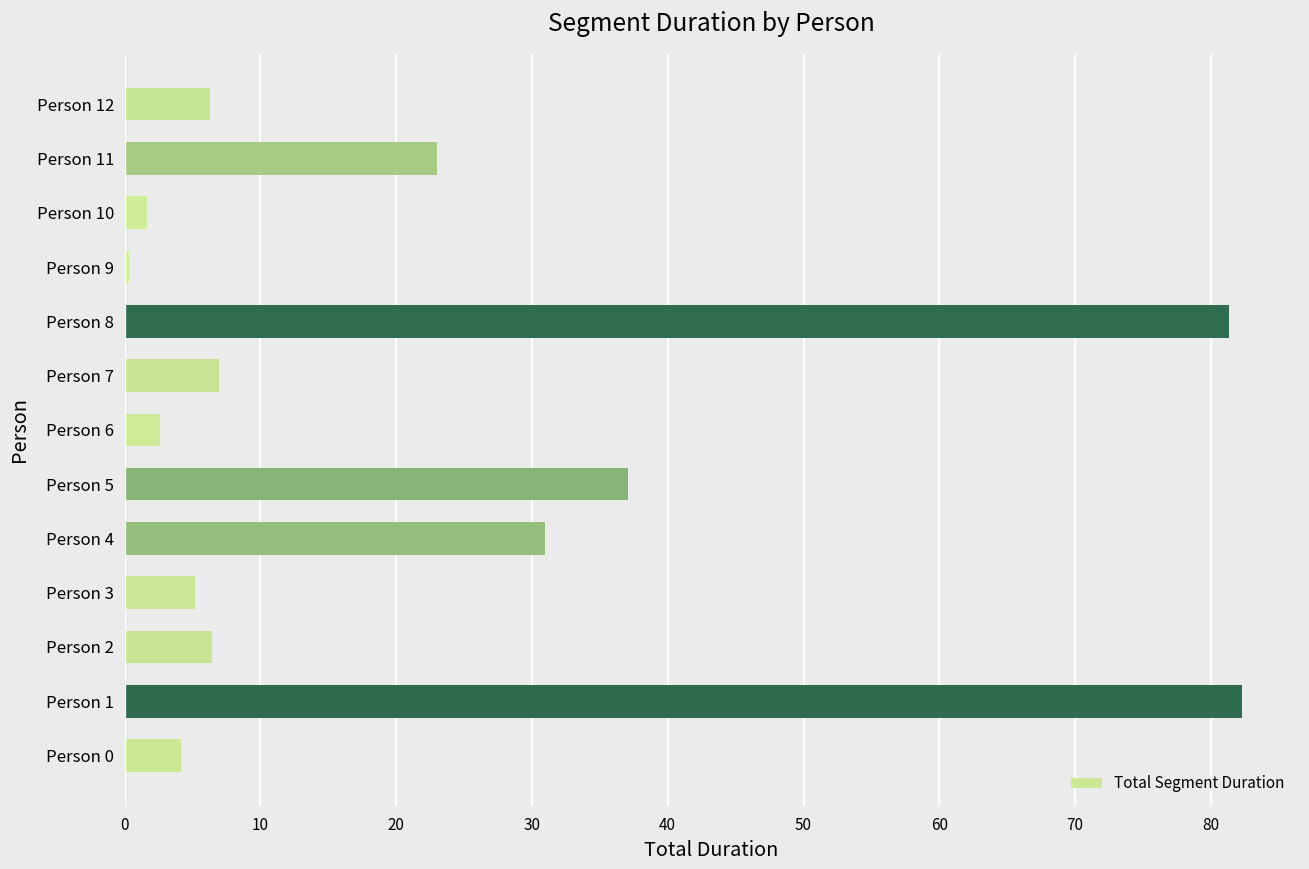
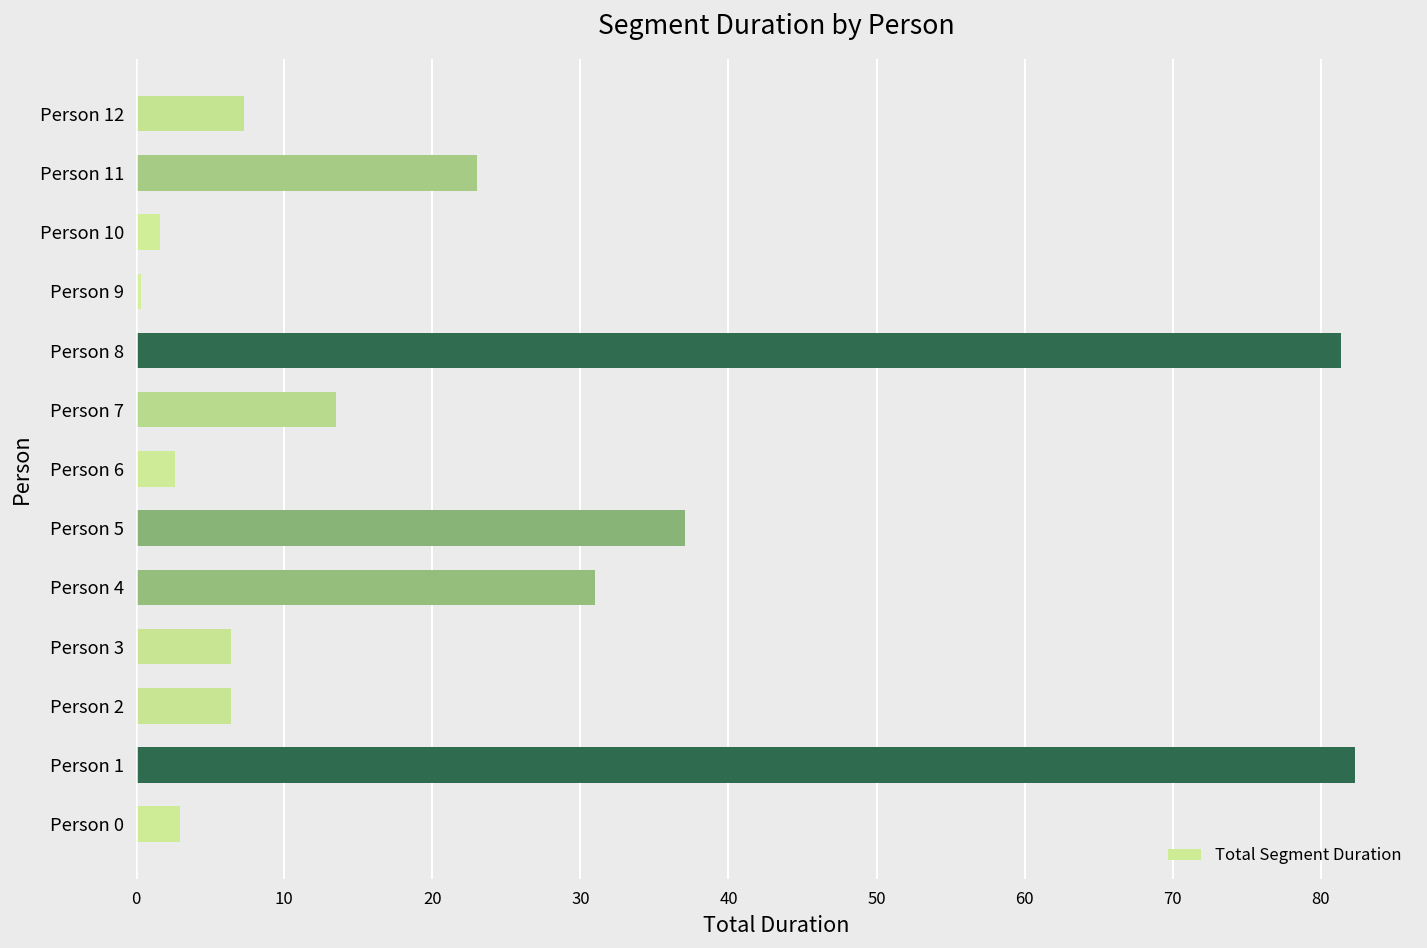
Person 12: 6.3 -> 7.3
Person 7: 7.0 -> 13.5
Person 3: 5.2 -> 6.4
Person 0: 4.1 -> 3.0
